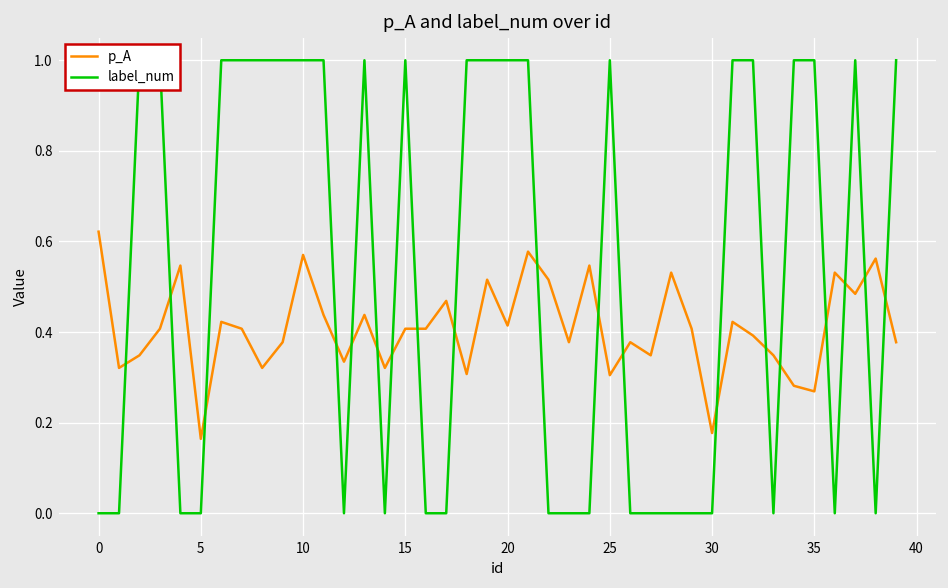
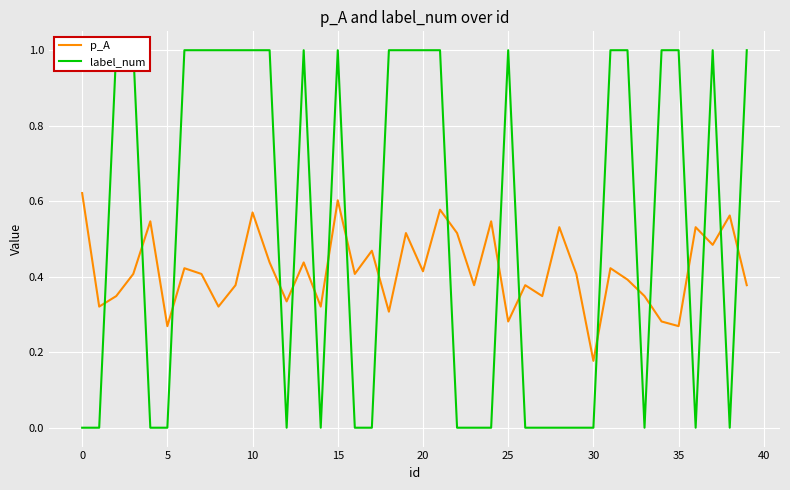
p_A, 5: 0.16 -> 0.27
p_A, 15: 0.41 -> 0.60
p_A, 25: 0.30 -> 0.28
